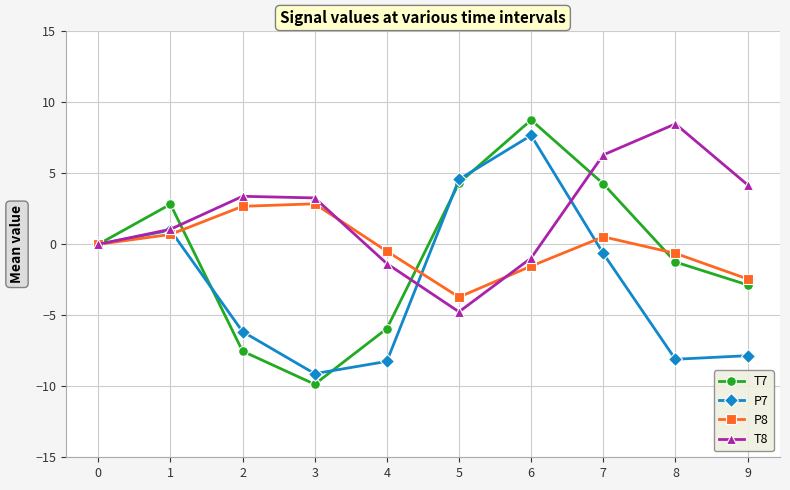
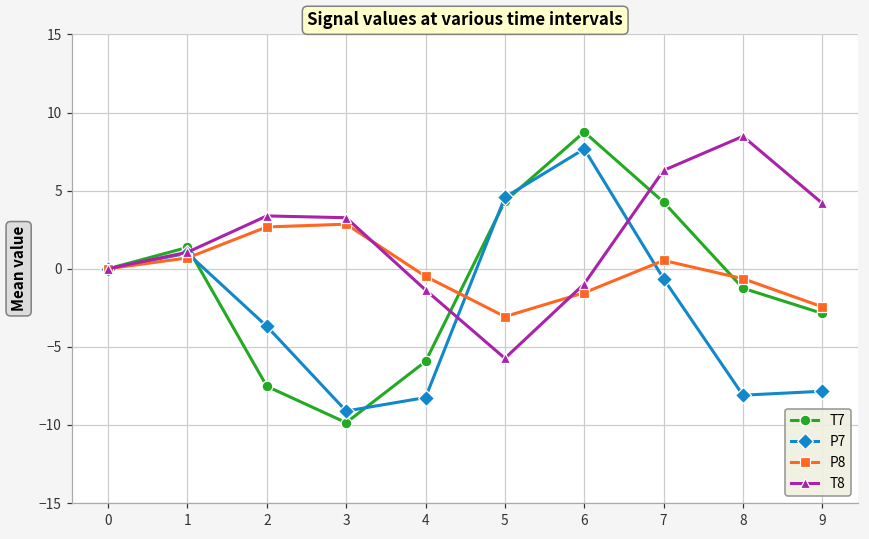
T7, 1: 2.8 -> 1.4
P7, 2: -6.2 -> -3.7
P8, 5: -3.7 -> -3.1
T8, 5: -4.8 -> -5.7
